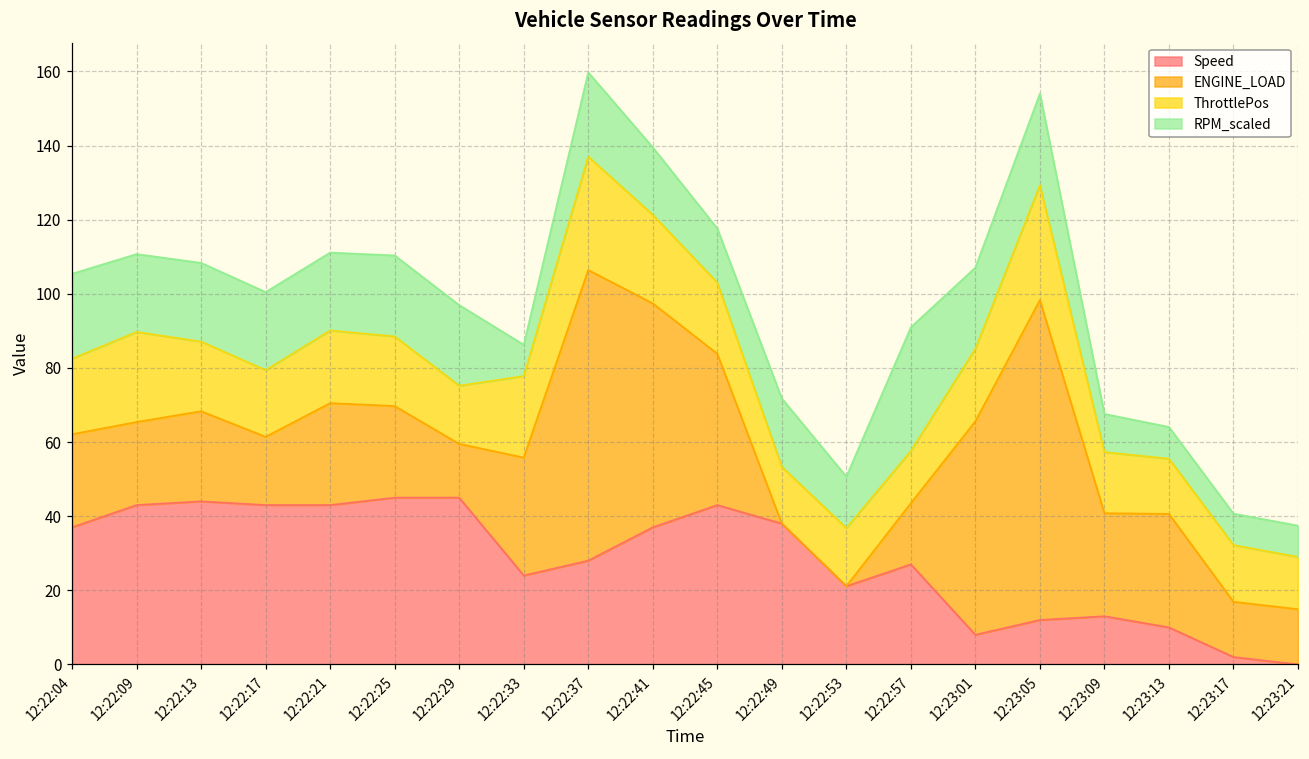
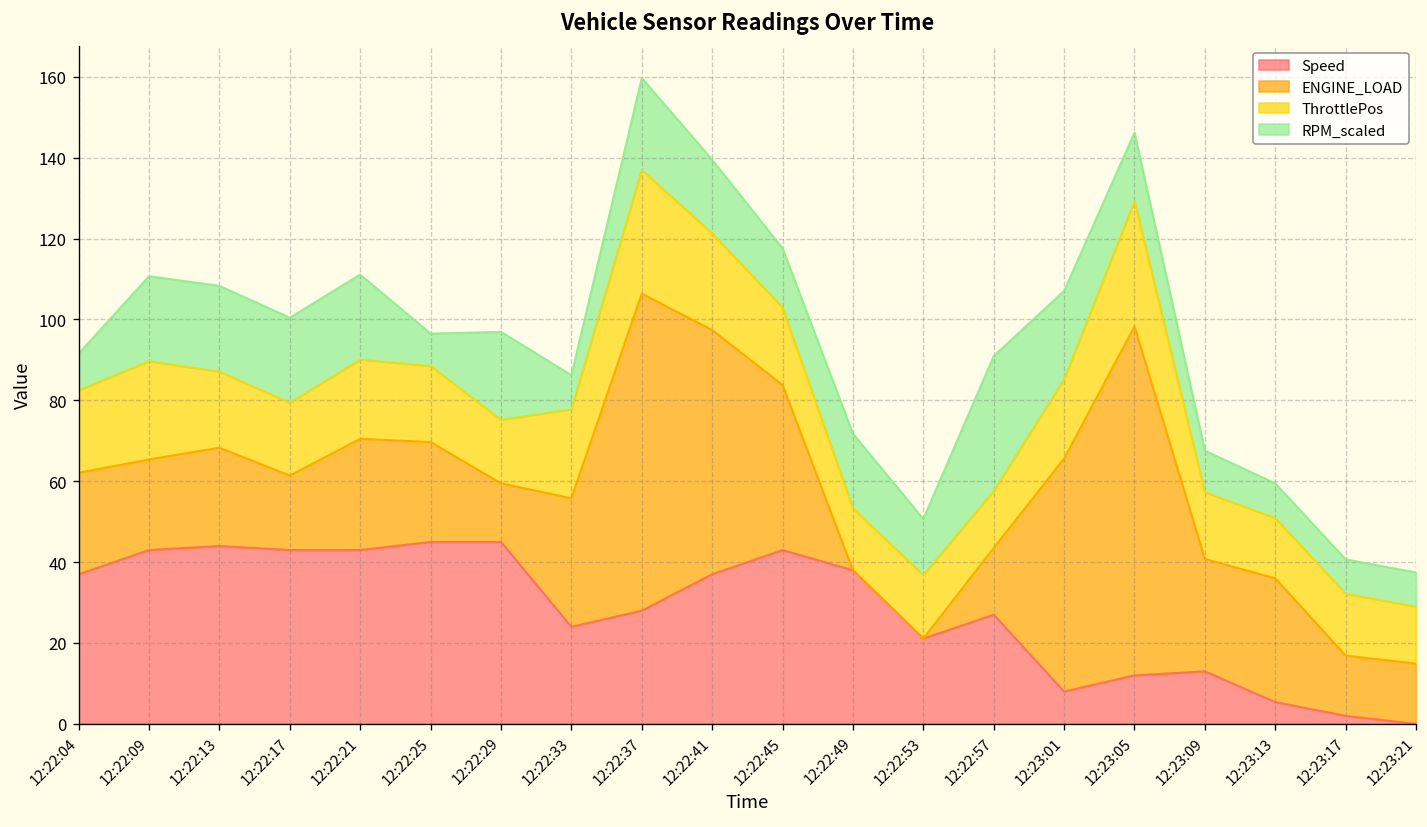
RPM_scaled, 12:22:04: 23 -> 9
RPM_scaled, 12:22:25: 22 -> 8
RPM_scaled, 12:23:05: 25 -> 17
Speed, 12:23:13: 10 -> 5
